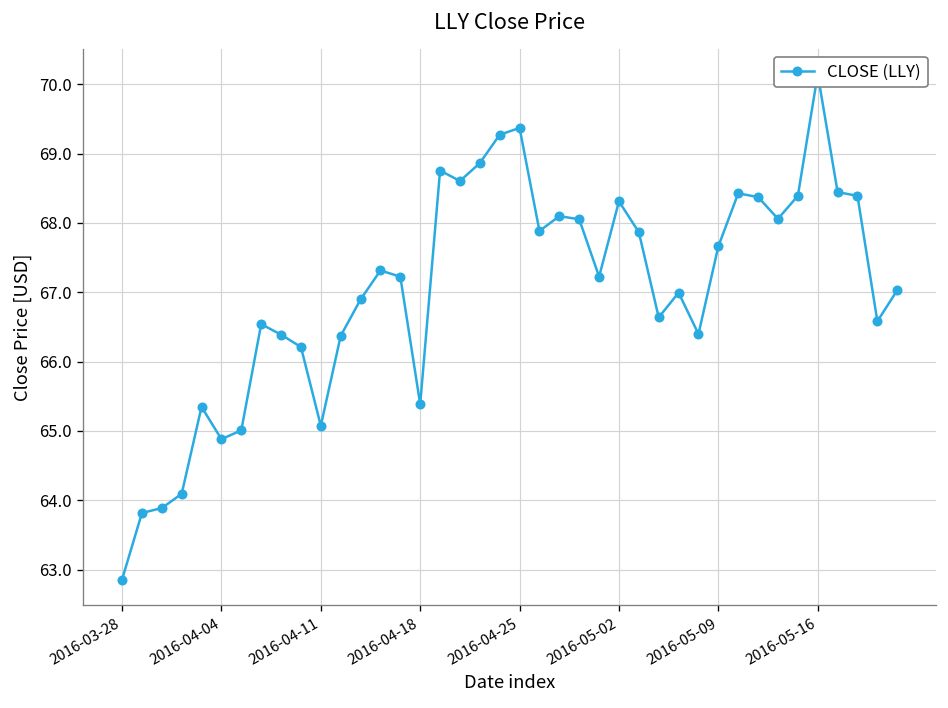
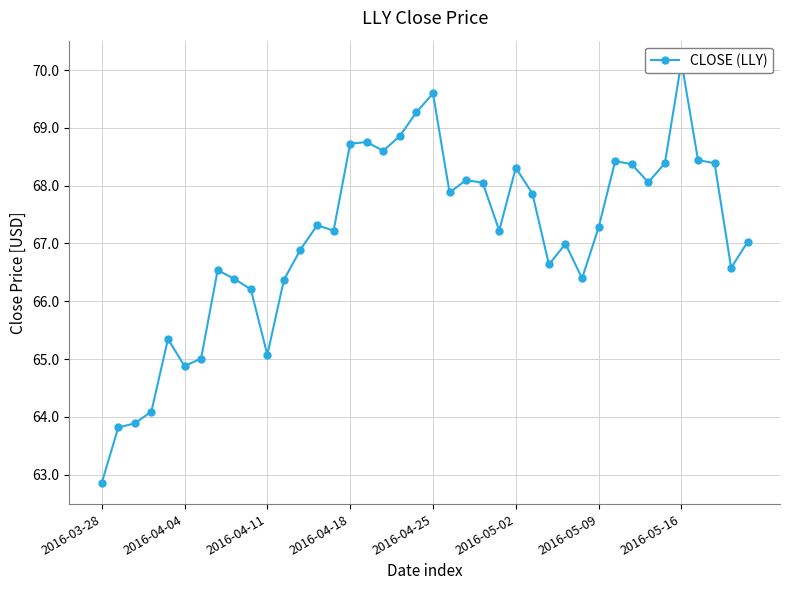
2016-04-18: 65.4 -> 68.7
2016-04-25: 69.4 -> 69.6
2016-05-09: 67.7 -> 67.3
